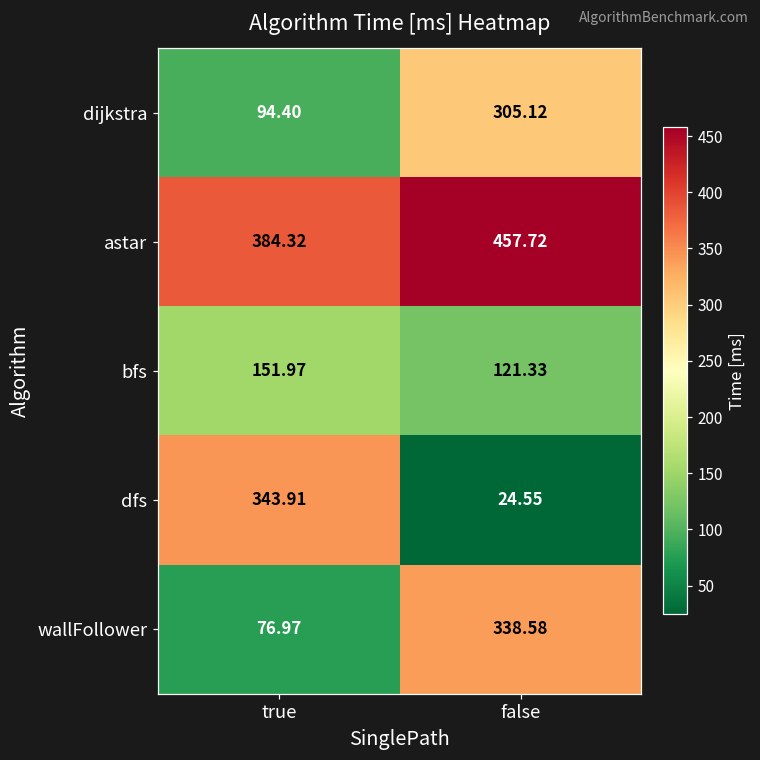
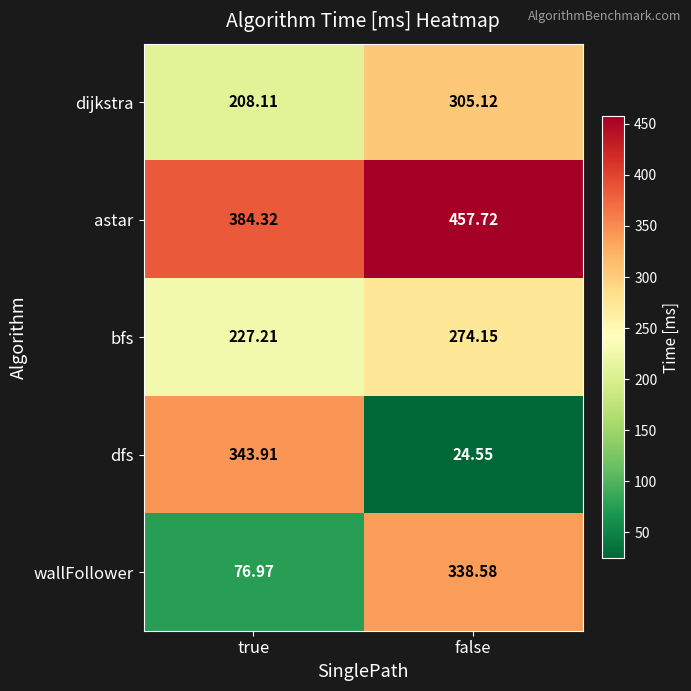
dijkstra, true: 94.40 -> 208.11
bfs, true: 151.97 -> 227.21
bfs, false: 121.33 -> 274.15
